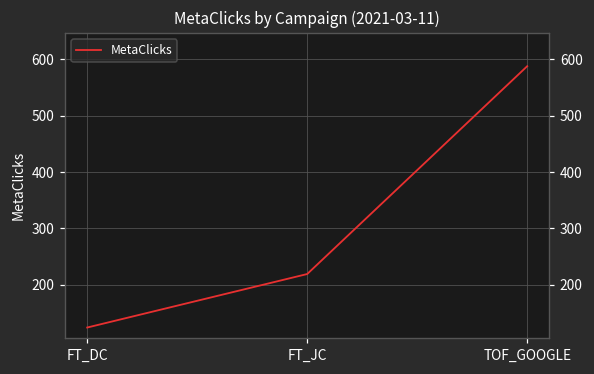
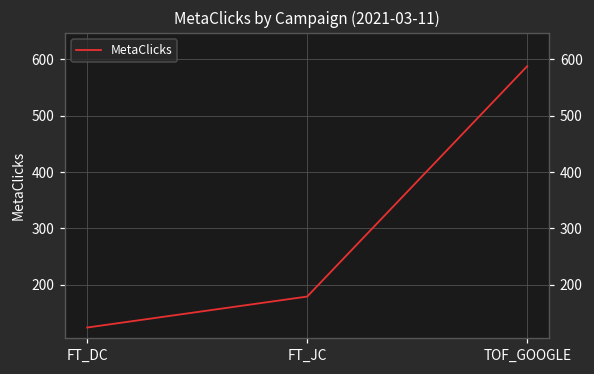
FT_JC: 220 -> 180
